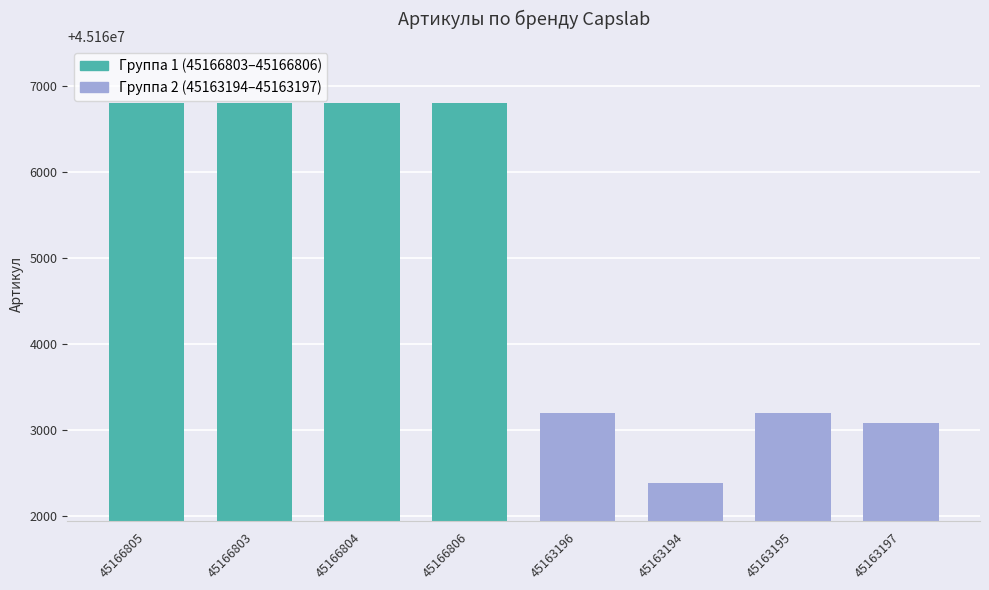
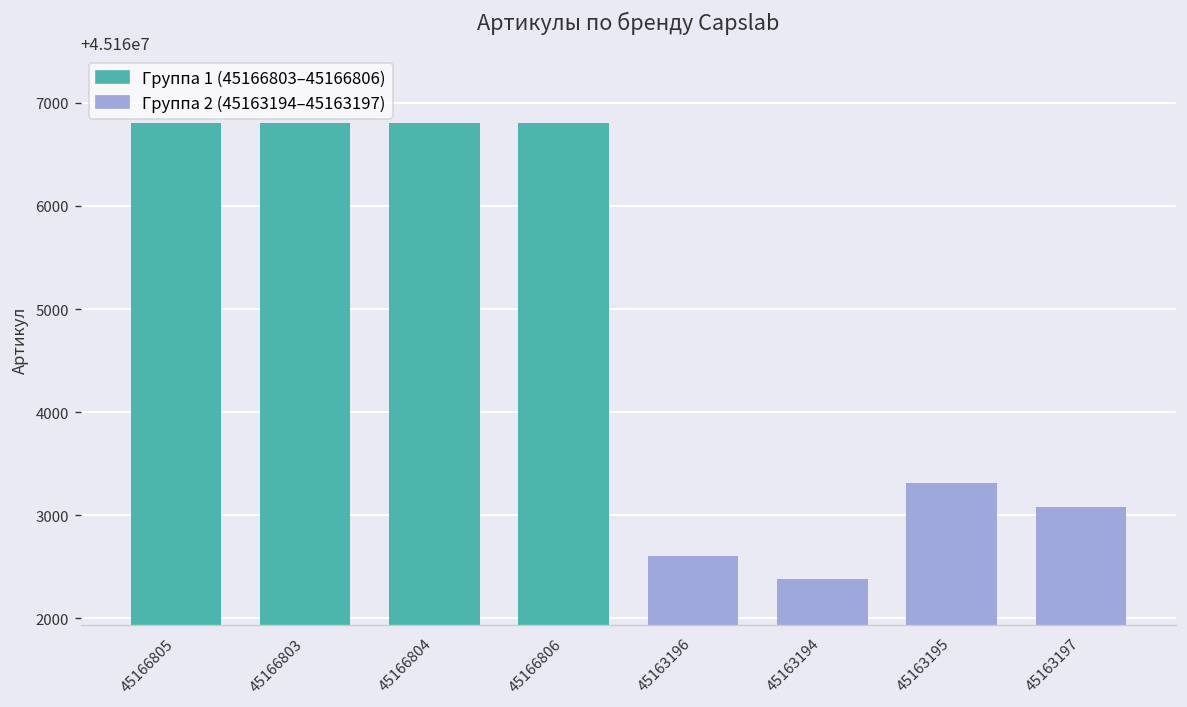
45163196: 45163200 -> 45162600
45163195: 45163200 -> 45163300
